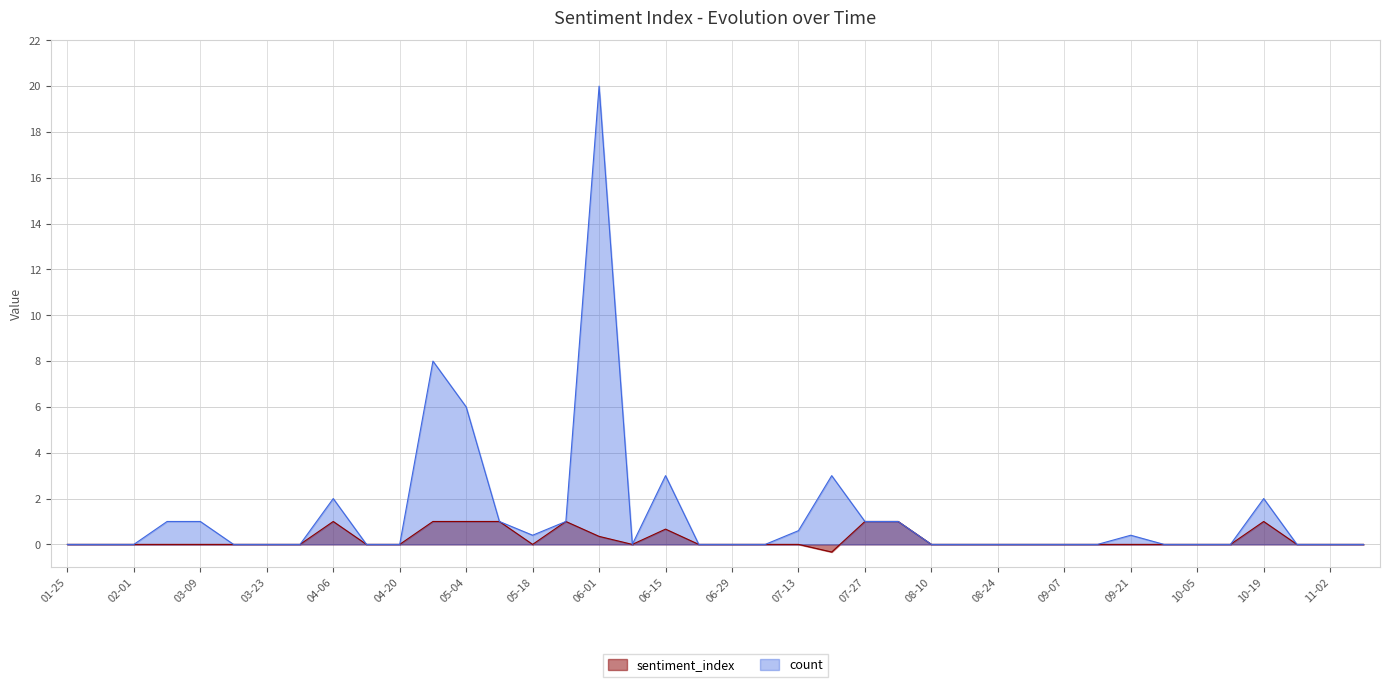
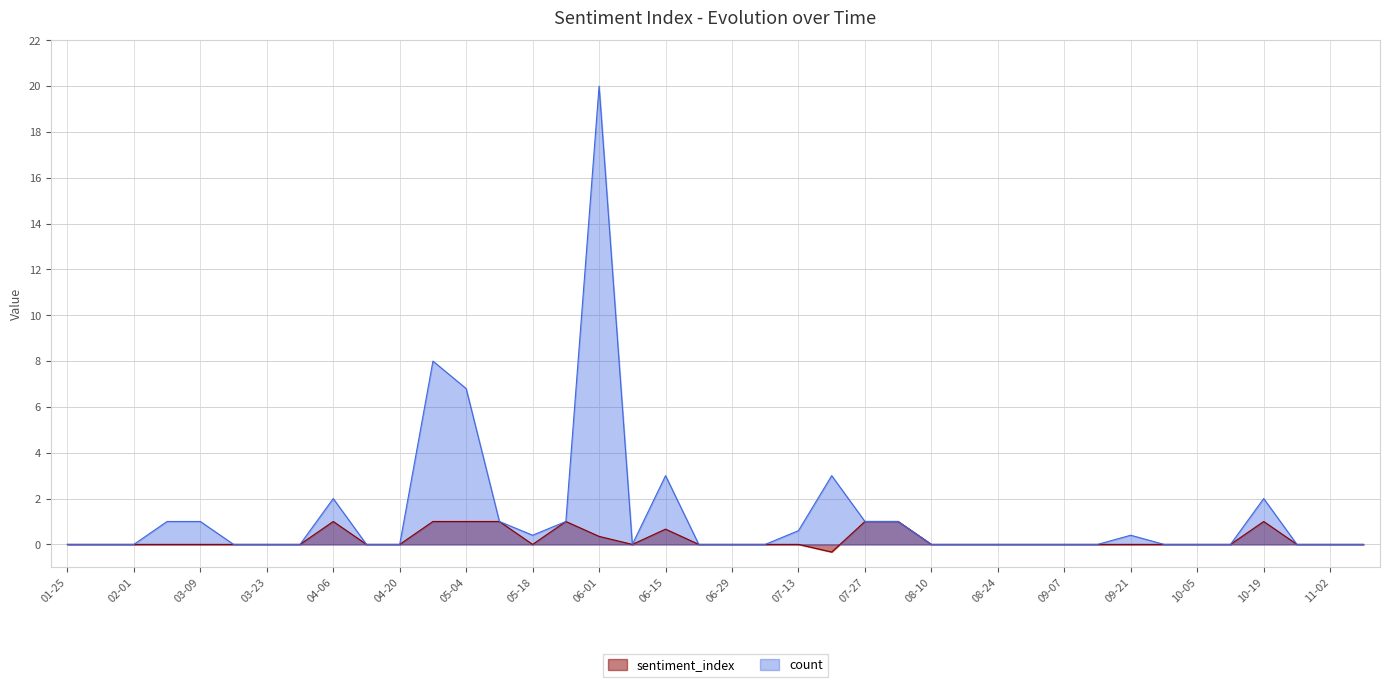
count, 05-04: 6.0 -> 6.8
